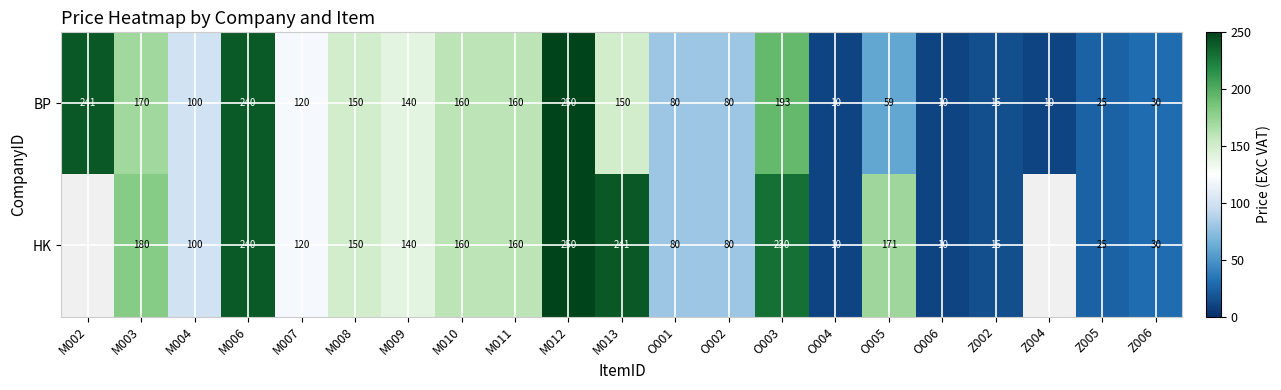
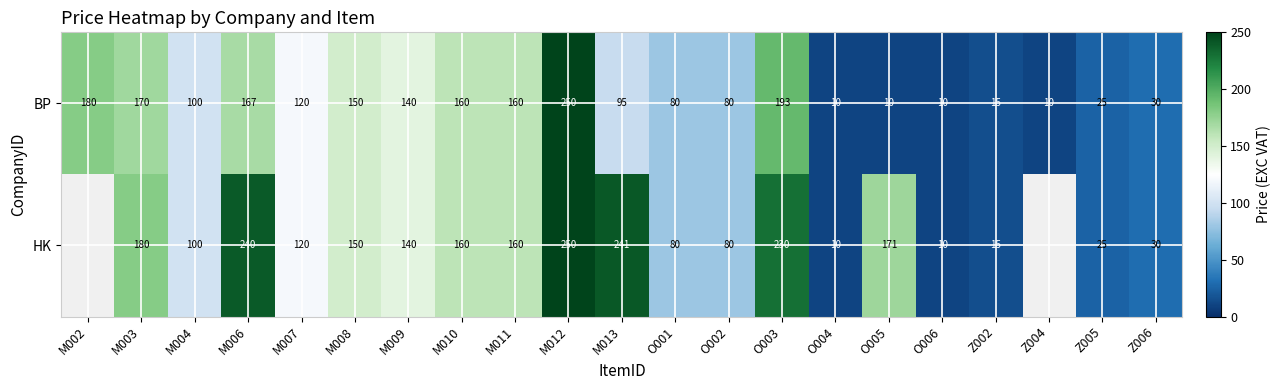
BP, M002: 241 -> 180
BP, M006: 240 -> 167
BP, M013: 150 -> 95
BP, O005: 59 -> 10
